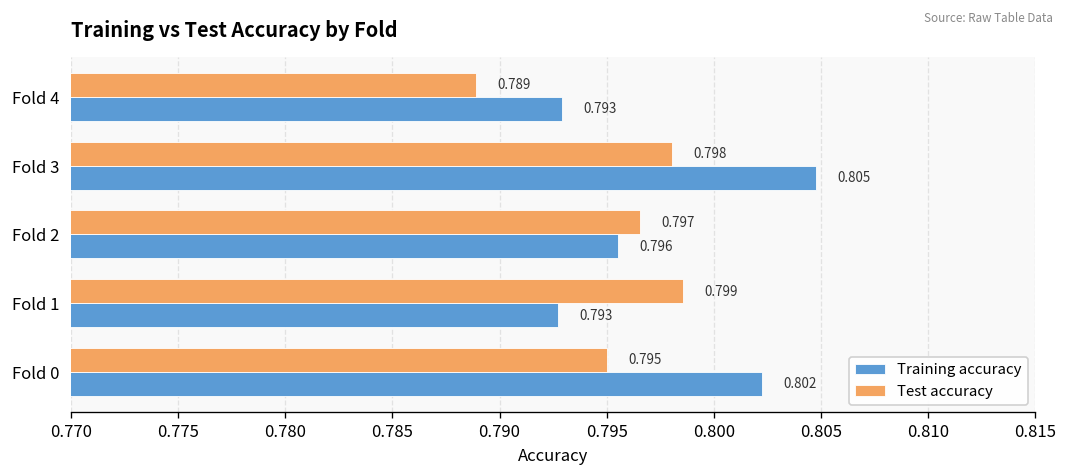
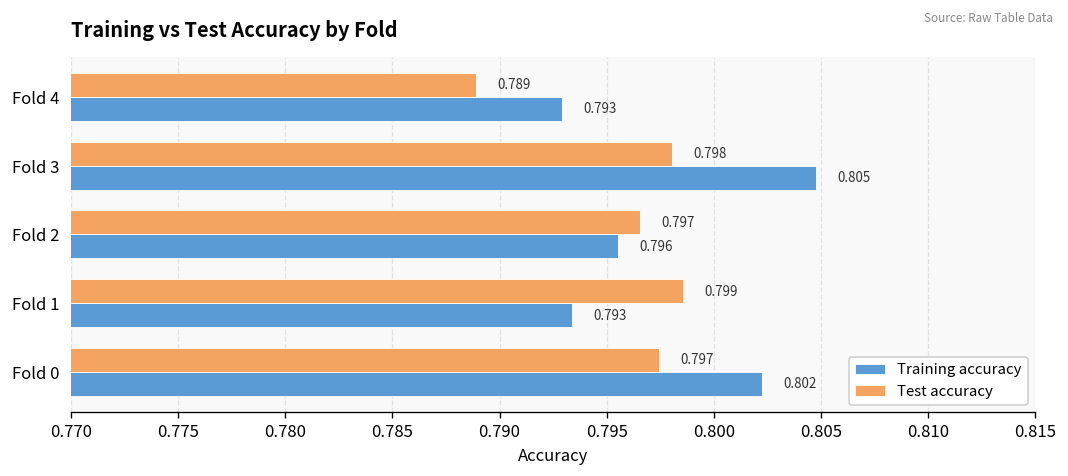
Training accuracy, Fold 1: 0.7927 -> 0.7934
Test accuracy, Fold 0: 0.795 -> 0.797
